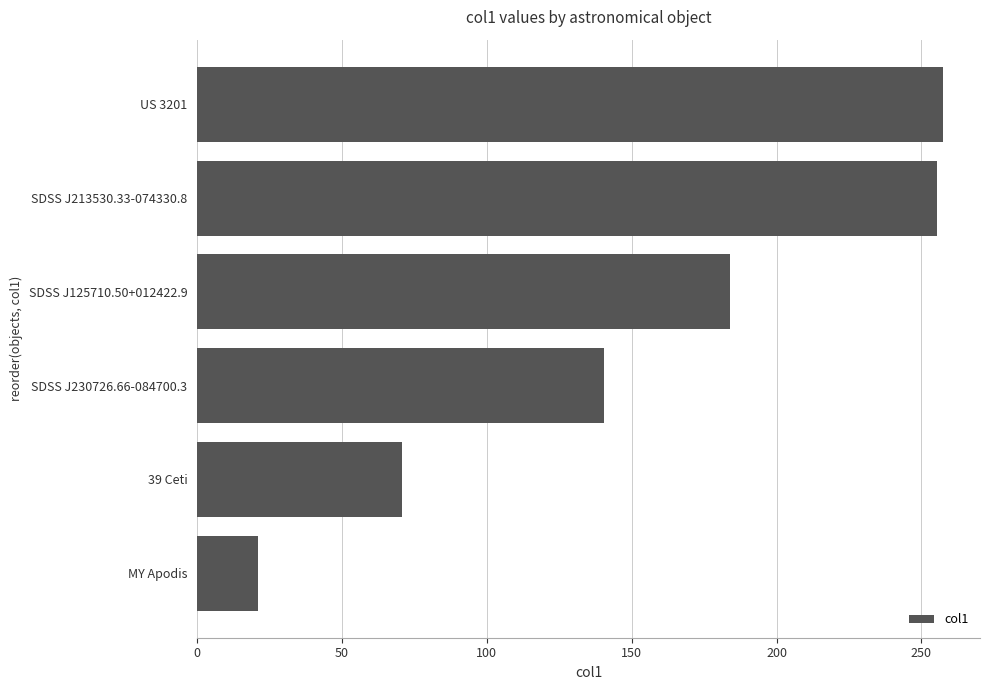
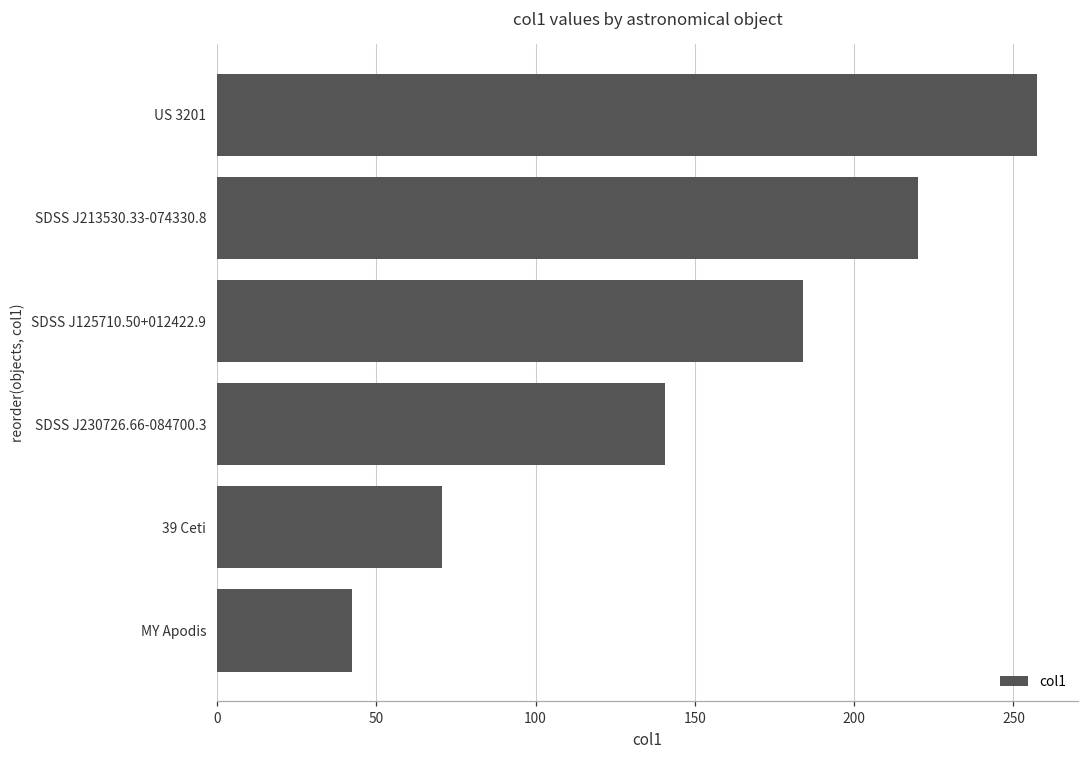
SDSS J213530.33-074330.8: 256 -> 220
MY Apodis: 21 -> 42
